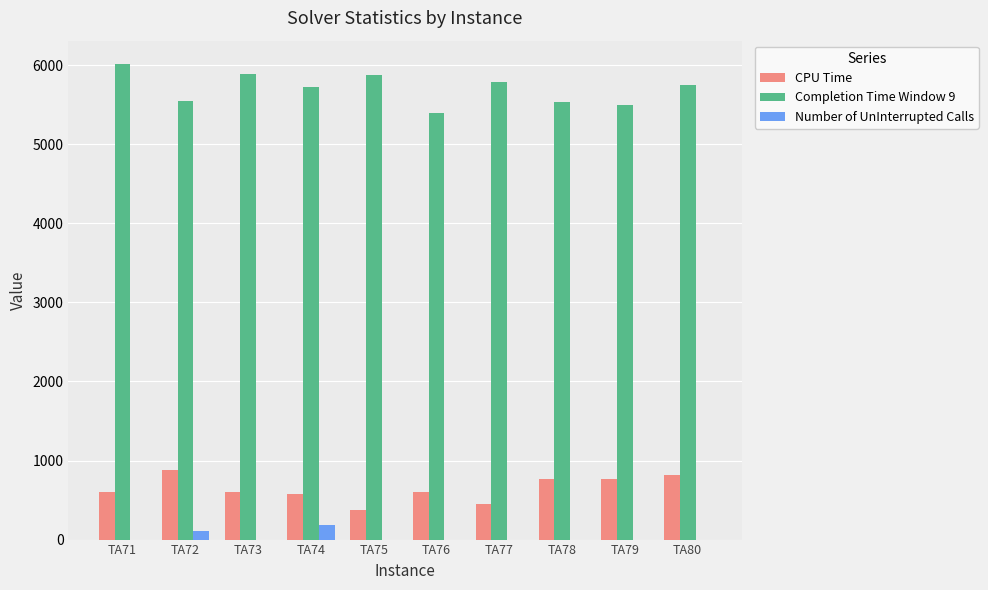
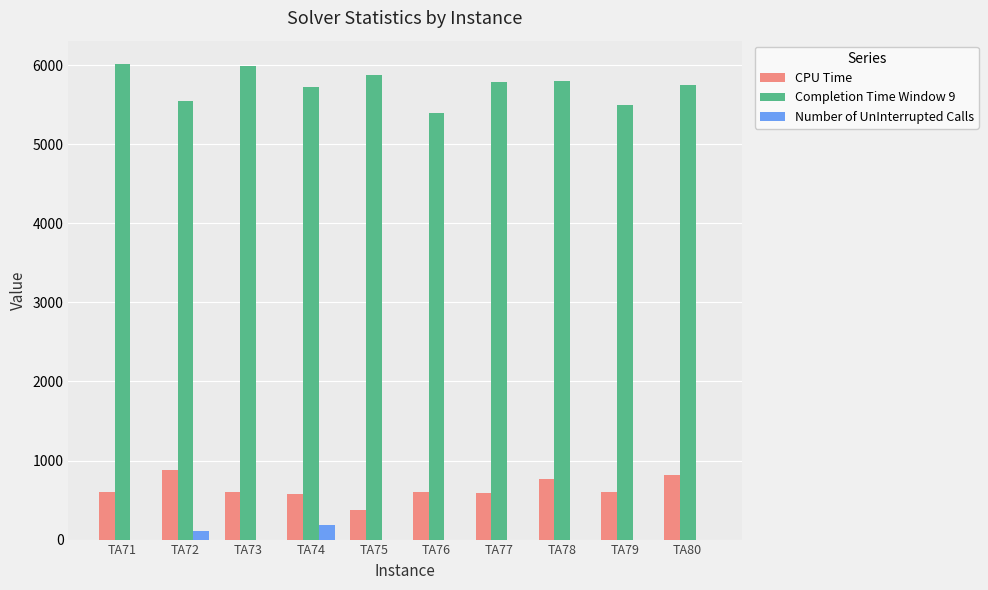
Completion Time Window 9, TA73: 5900 -> 6000
CPU Time, TA77: 400 -> 600
Completion Time Window 9, TA78: 5500 -> 5800
CPU Time, TA79: 800 -> 600
